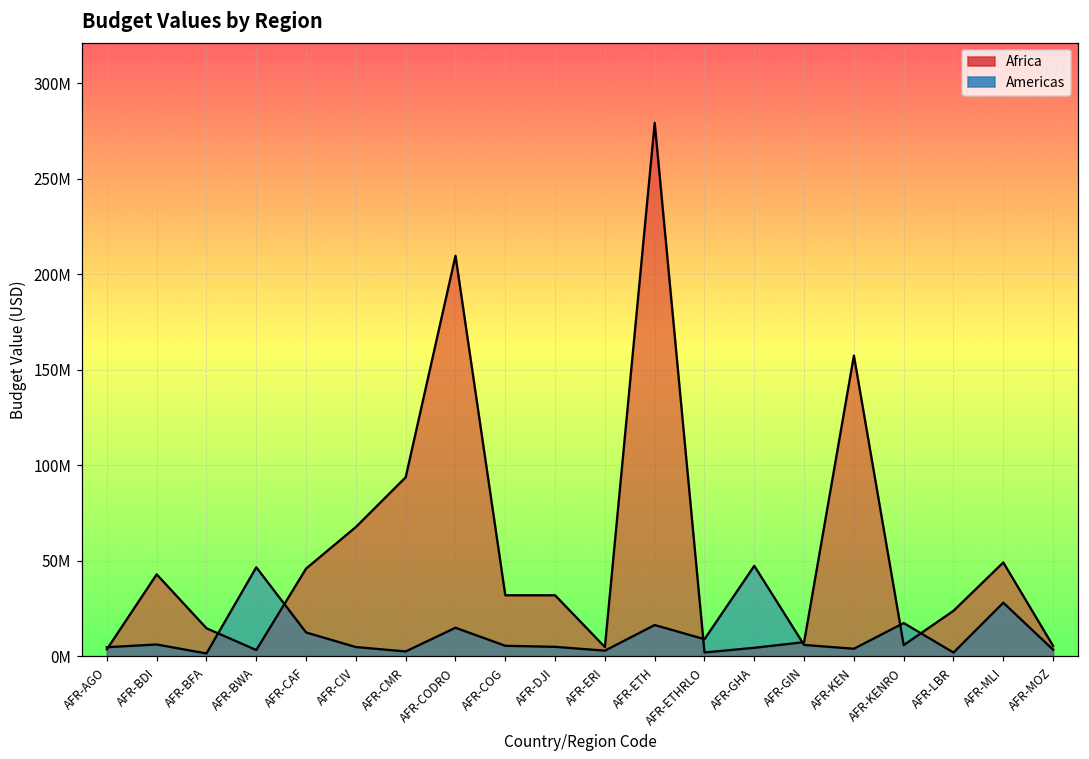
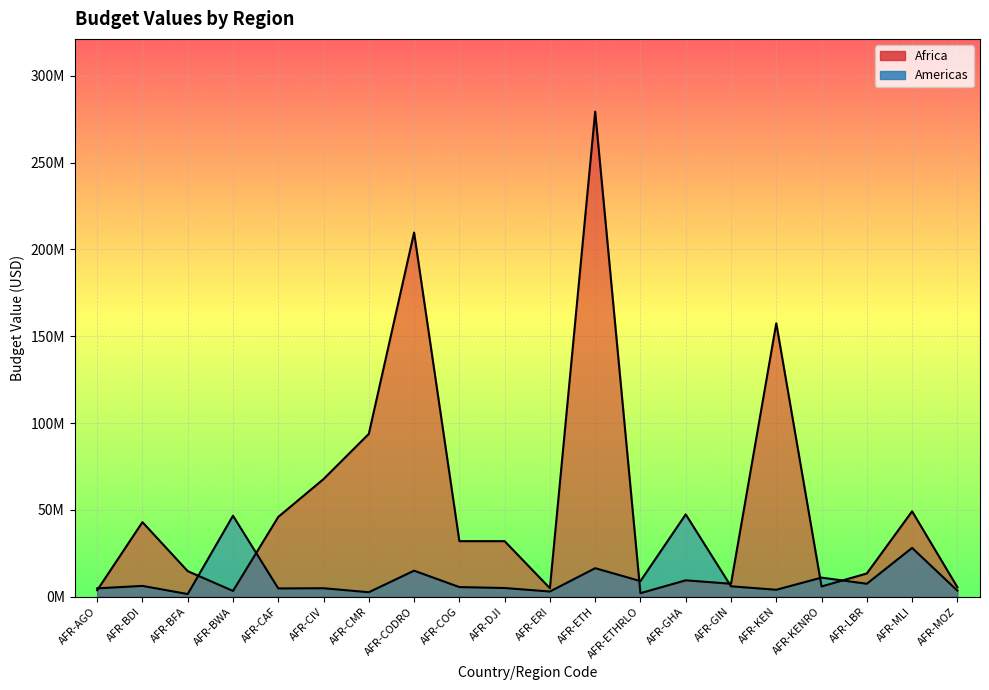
Americas, AFR-CAF: 13000000 -> 5000000
Africa, AFR-GHA: 5000000 -> 9000000
Americas, AFR-KENRO: 17000000 -> 11000000
Africa, AFR-LBR: 24000000 -> 13000000
Americas, AFR-LBR: 2000000 -> 7000000
